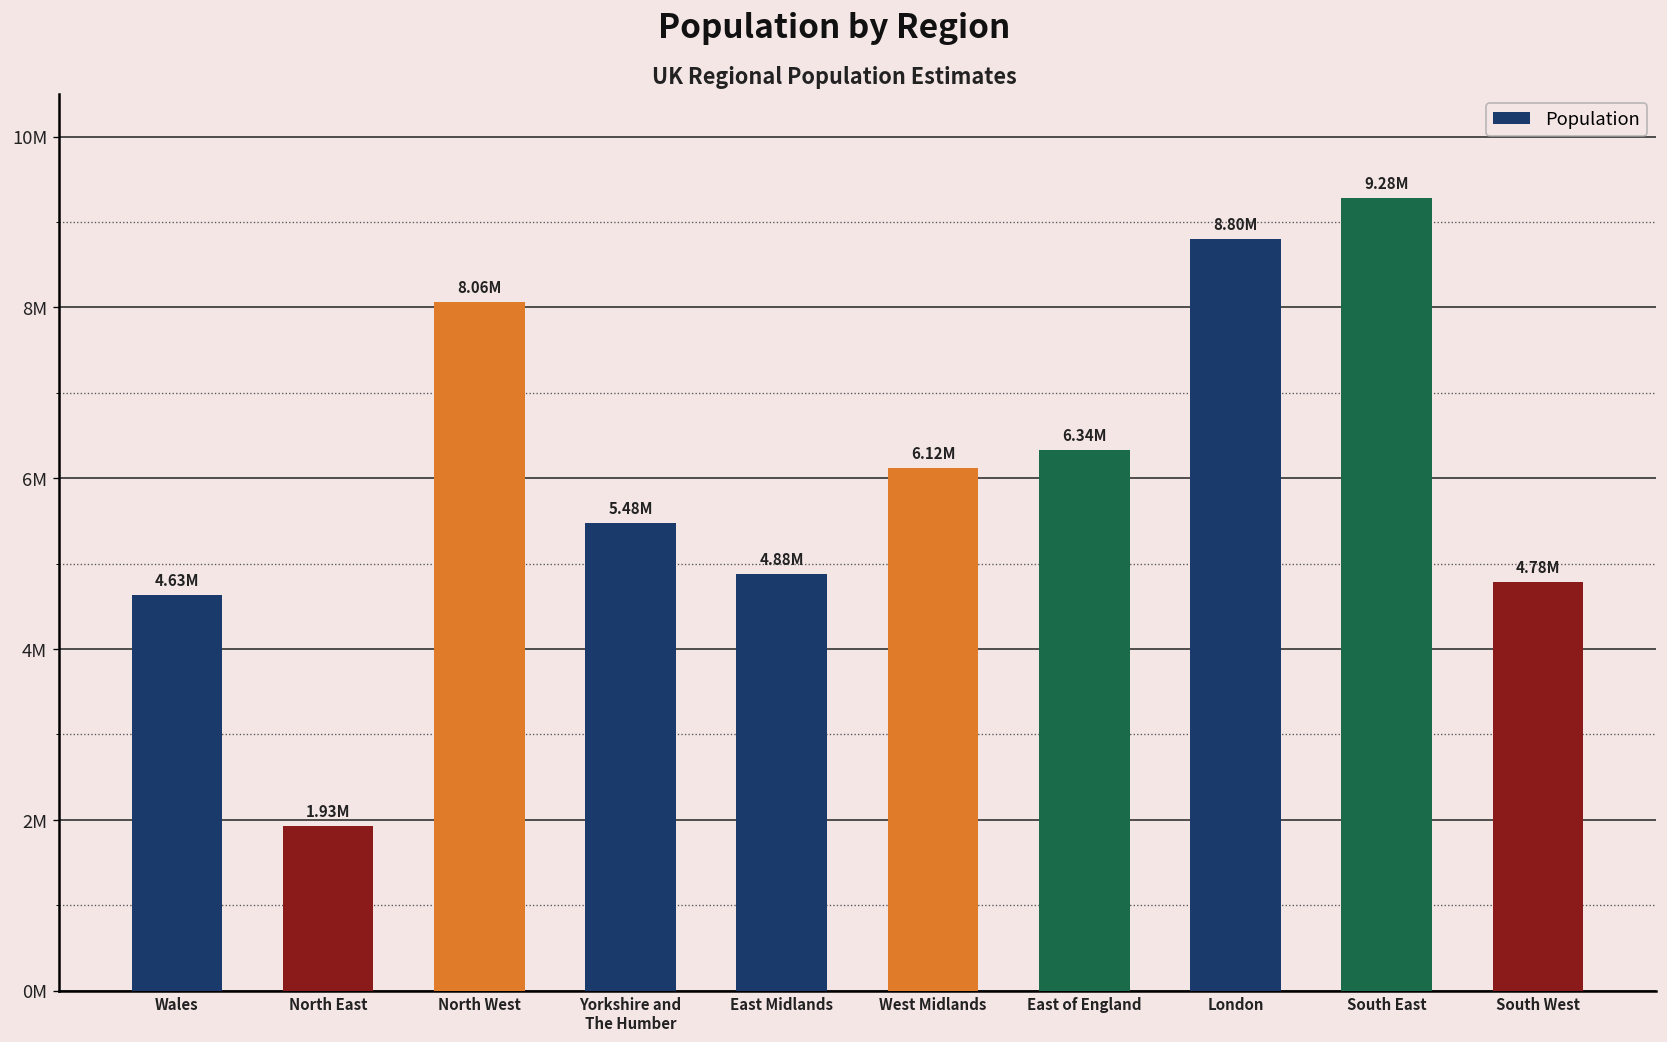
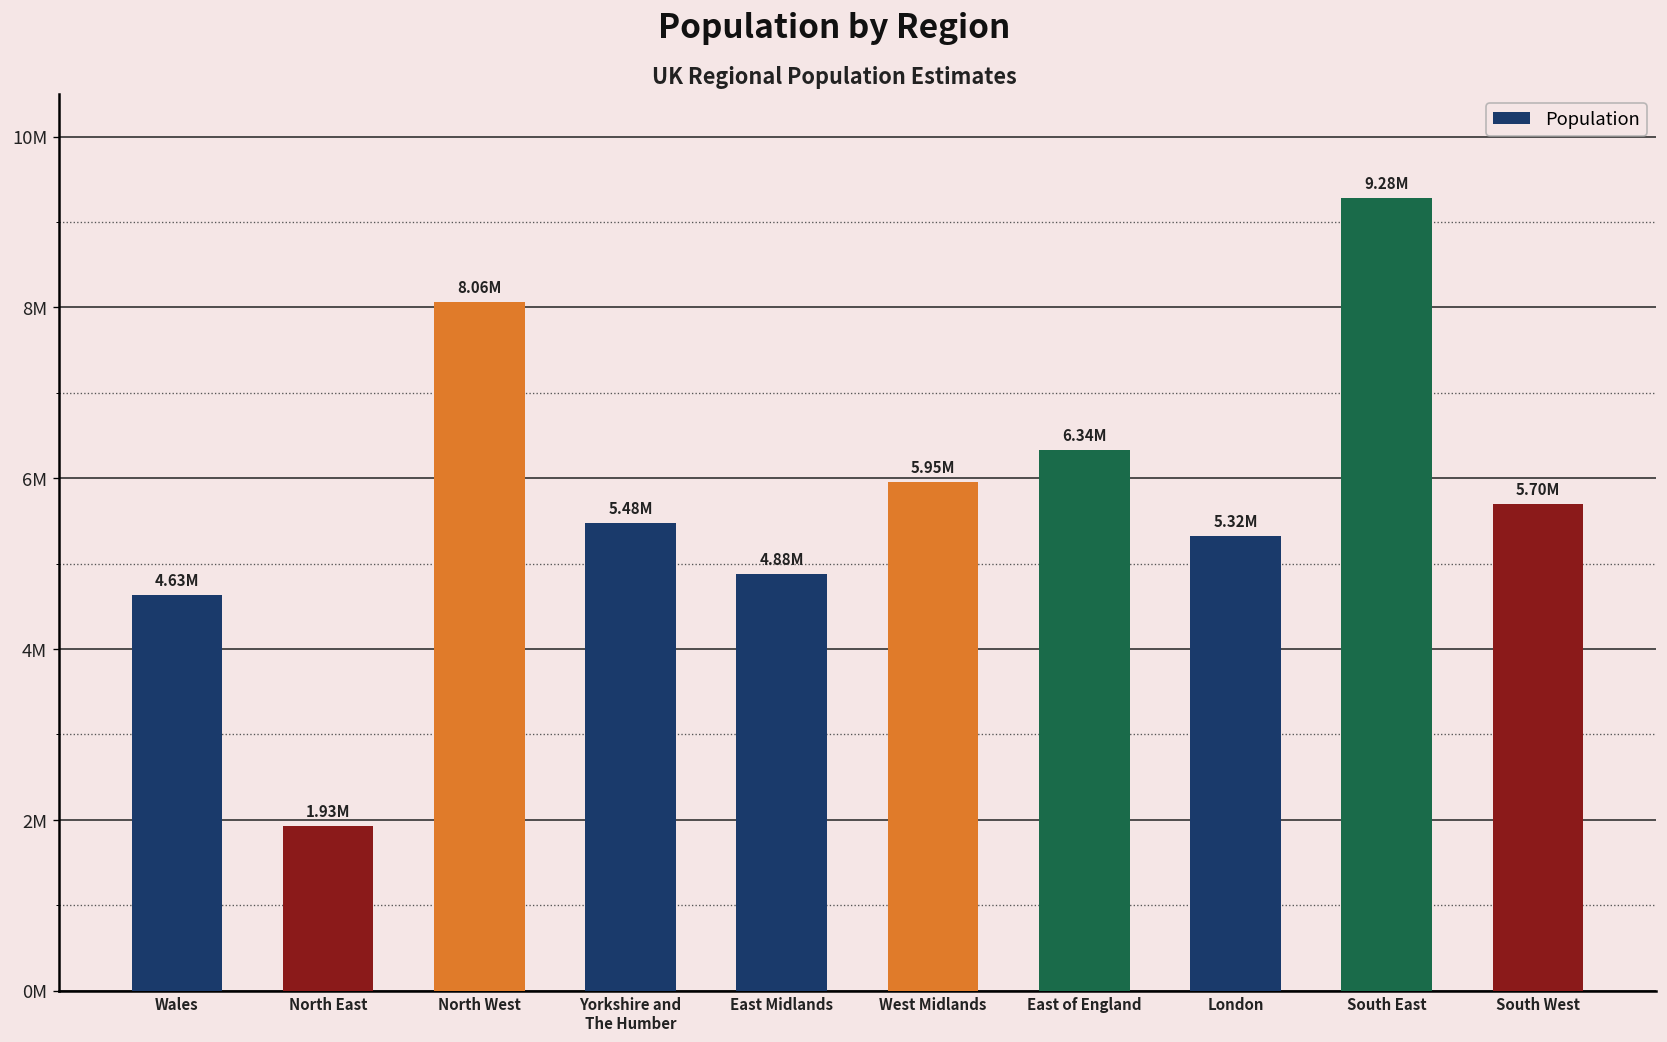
West Midlands: 6.12M -> 5.95M
London: 8.80M -> 5.32M
South West: 4.78M -> 5.70M
